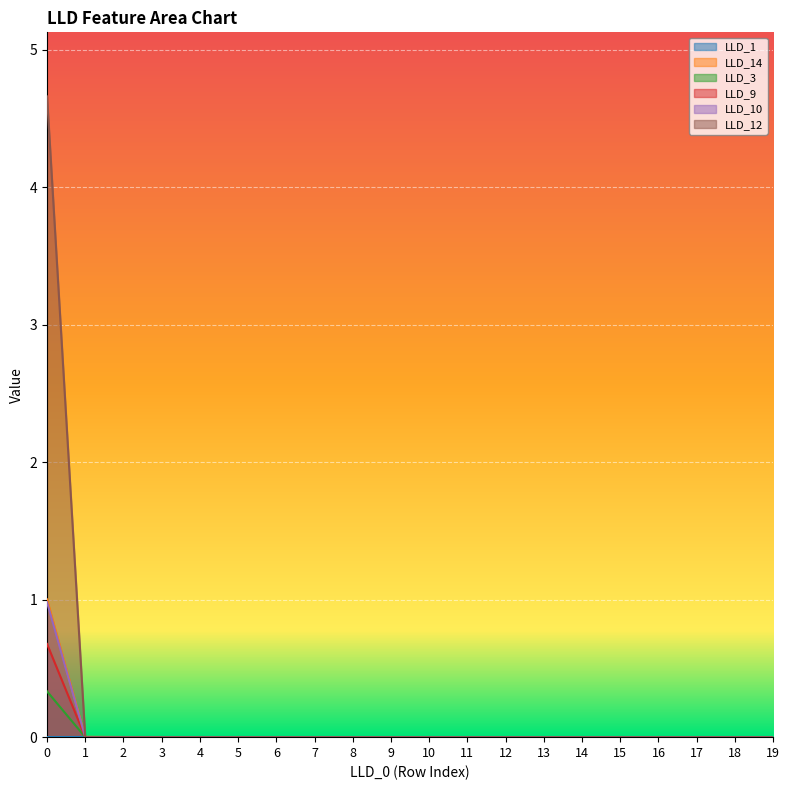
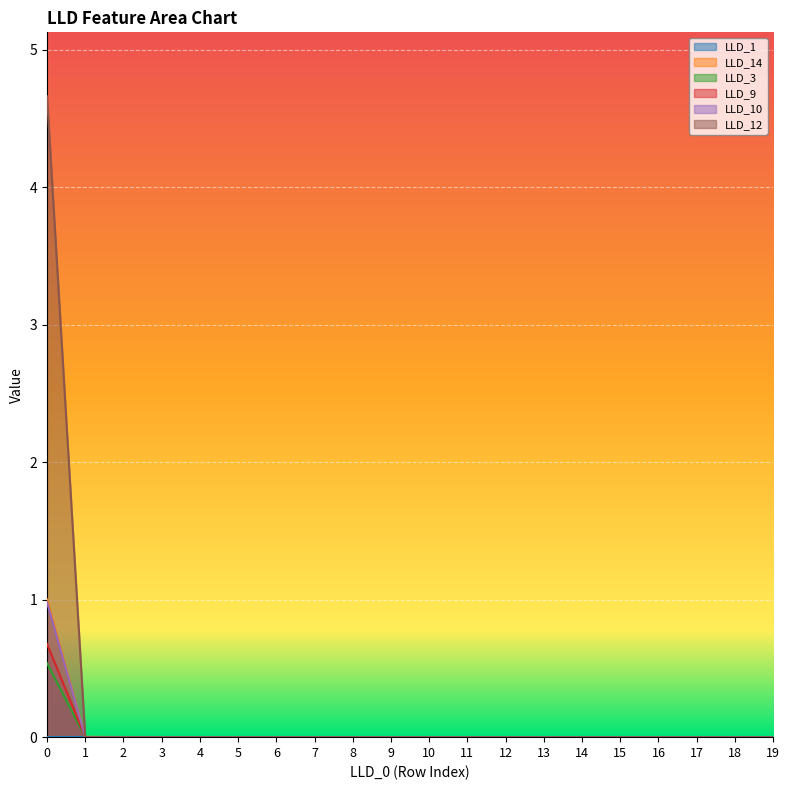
LLD_3, 0: 0.33 -> 0.54
